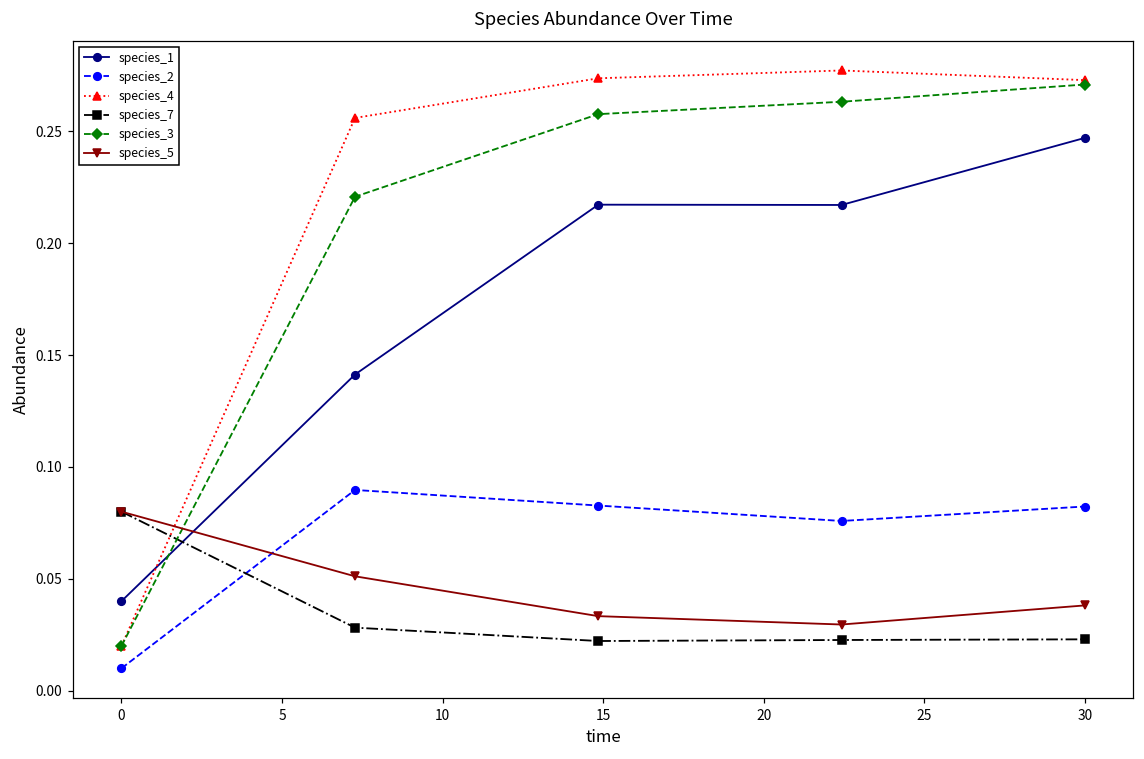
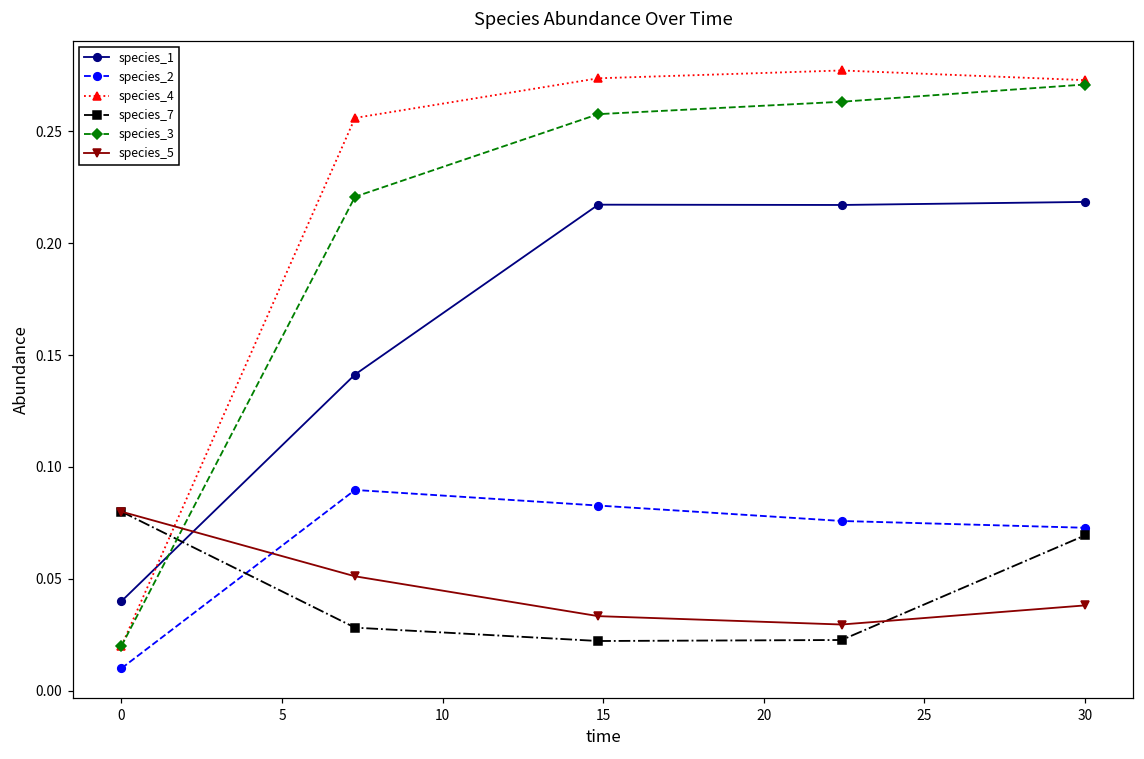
species_1, 30: 0.247 -> 0.218
species_2, 30: 0.082 -> 0.073
species_7, 30: 0.023 -> 0.069
